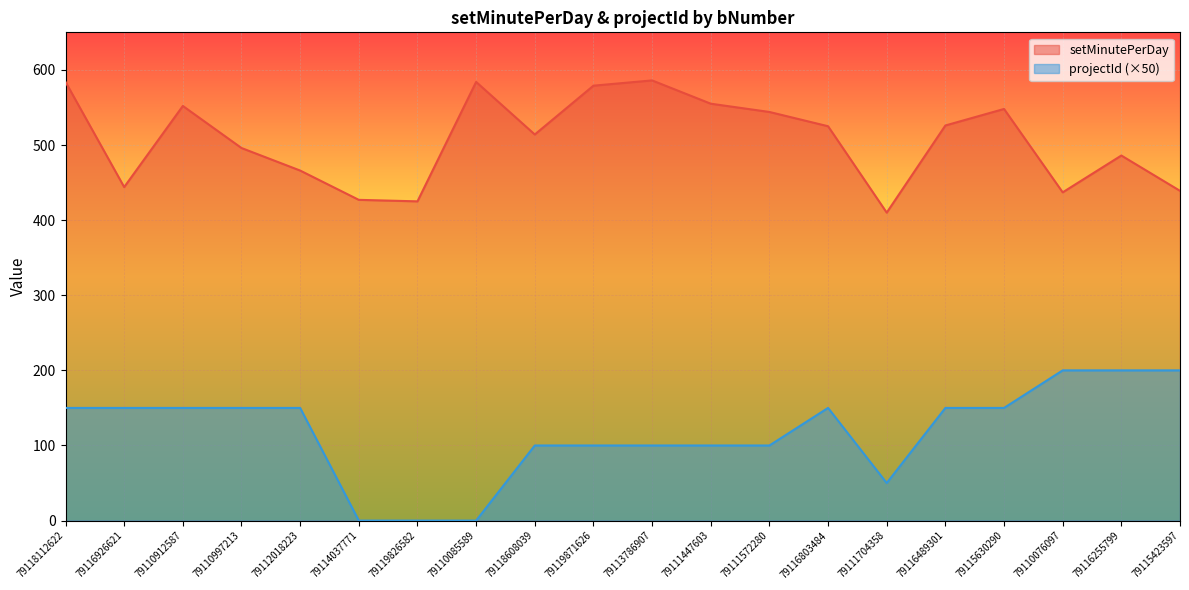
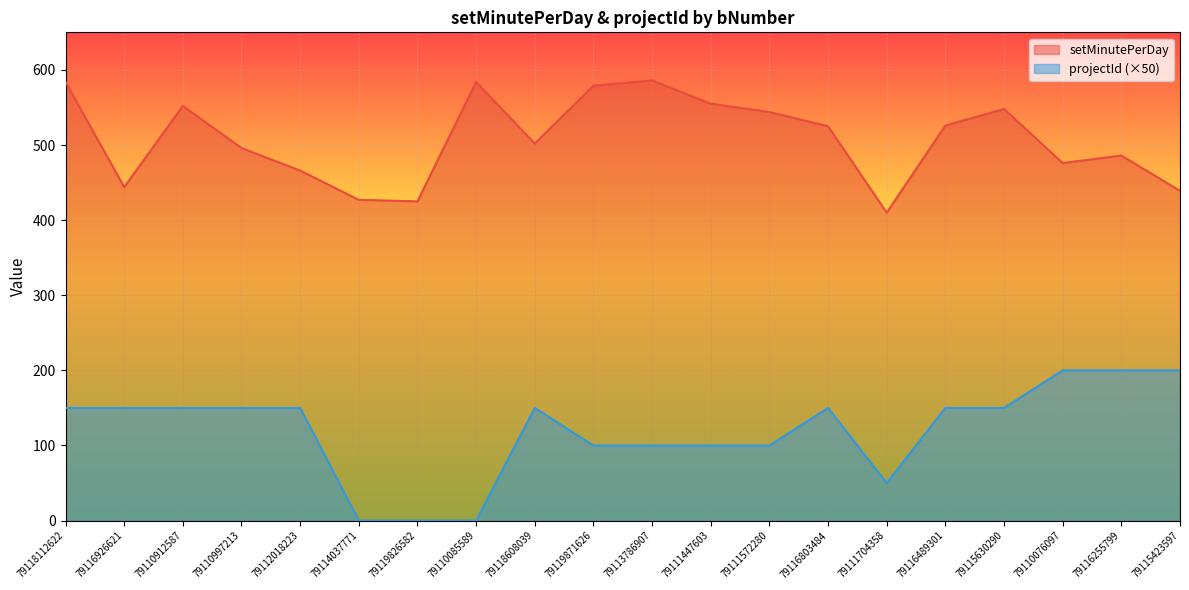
setMinutePerDay, 79118608039: 510 -> 500
projectId (×50), 79118608039: 100 -> 150
setMinutePerDay, 79110076097: 440 -> 480
